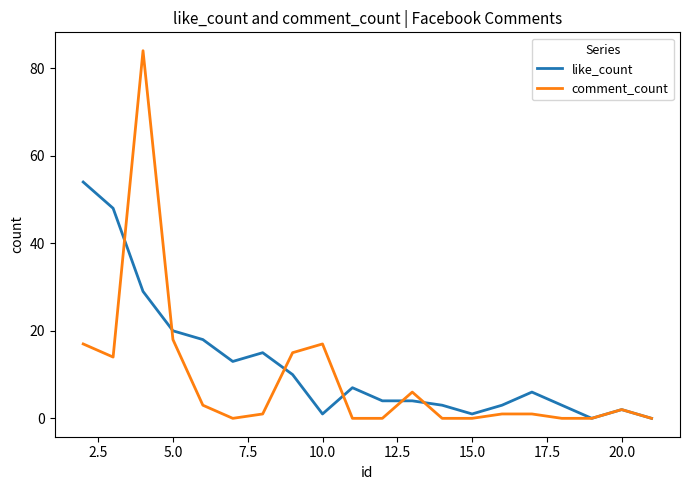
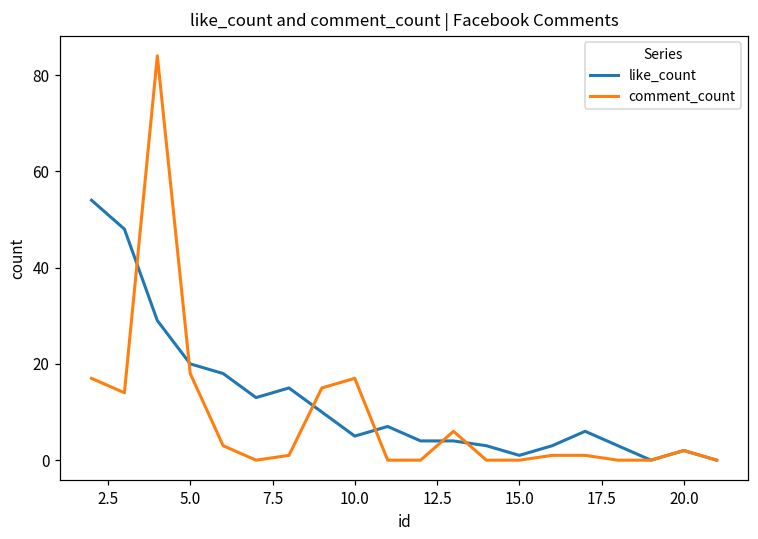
like_count, 10.0: 1 -> 5
